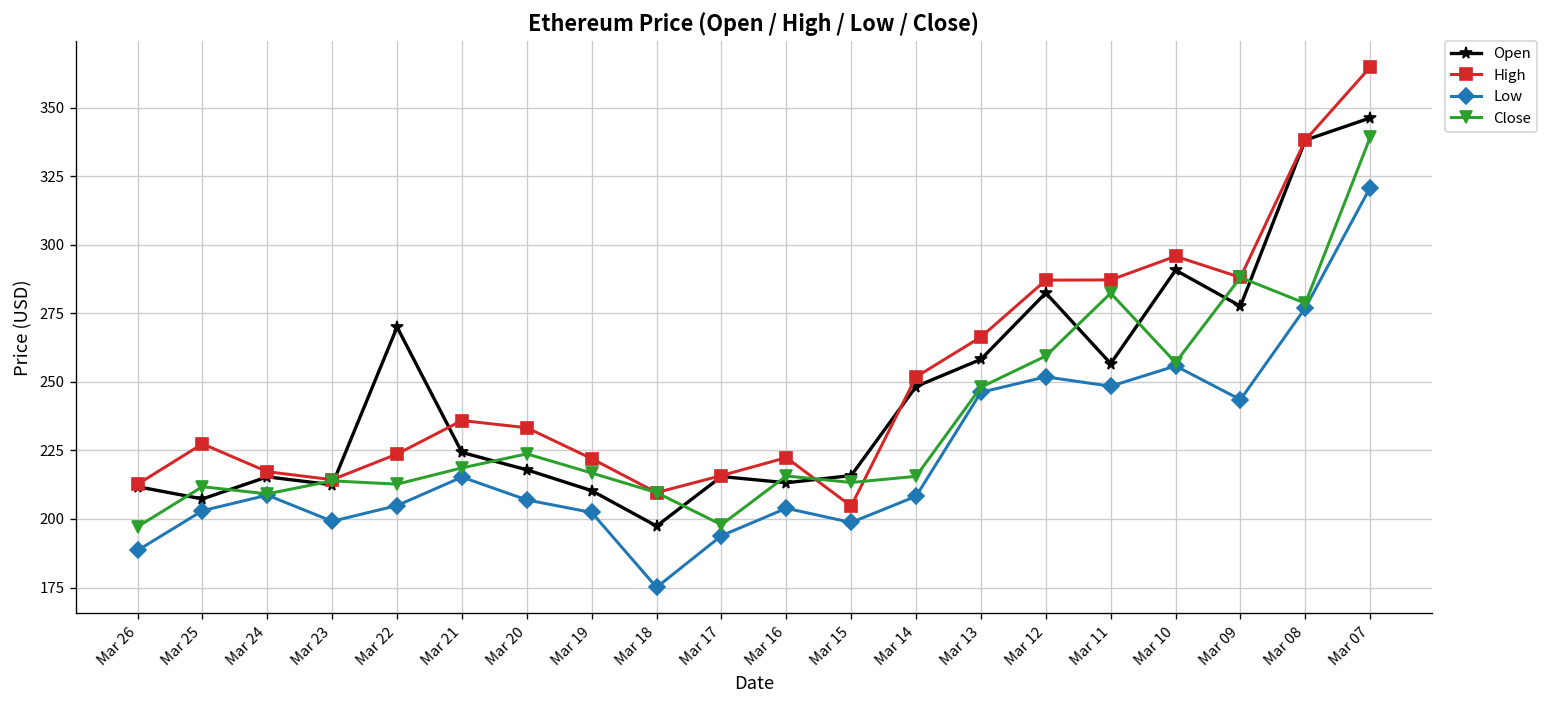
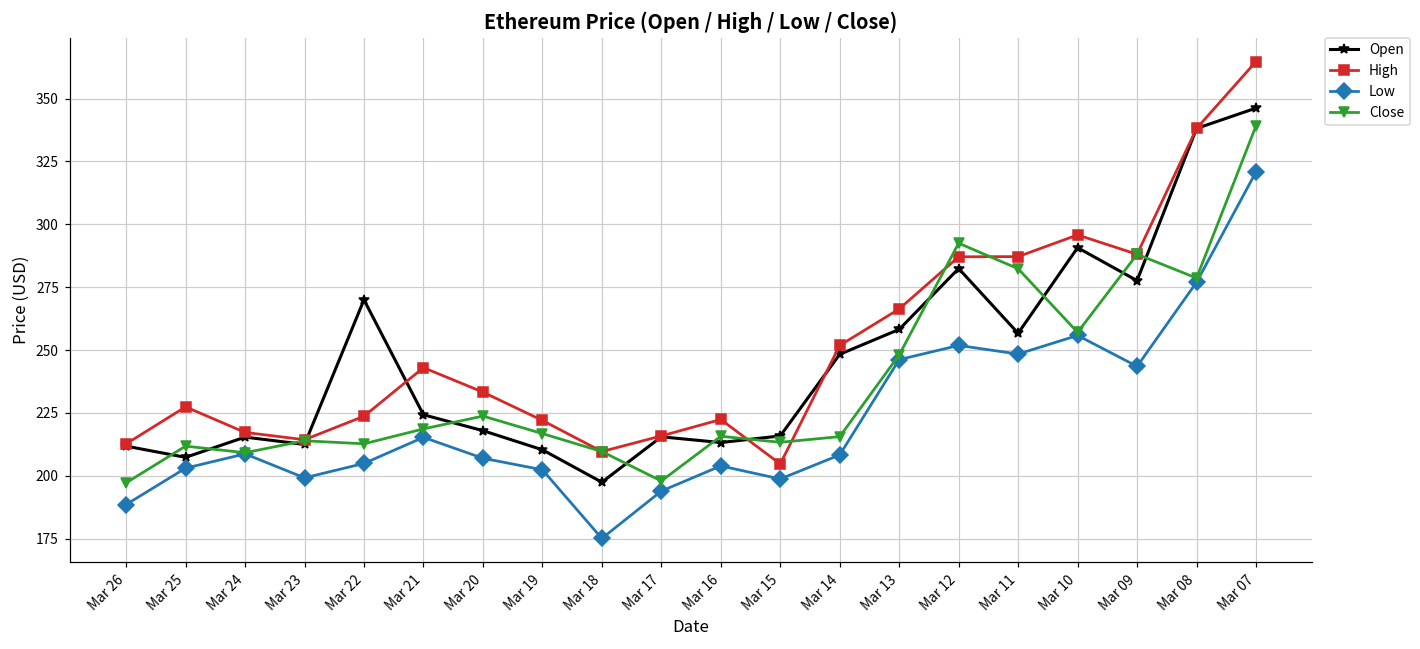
High, Mar 21: 236 -> 243
Close, Mar 12: 259 -> 292
